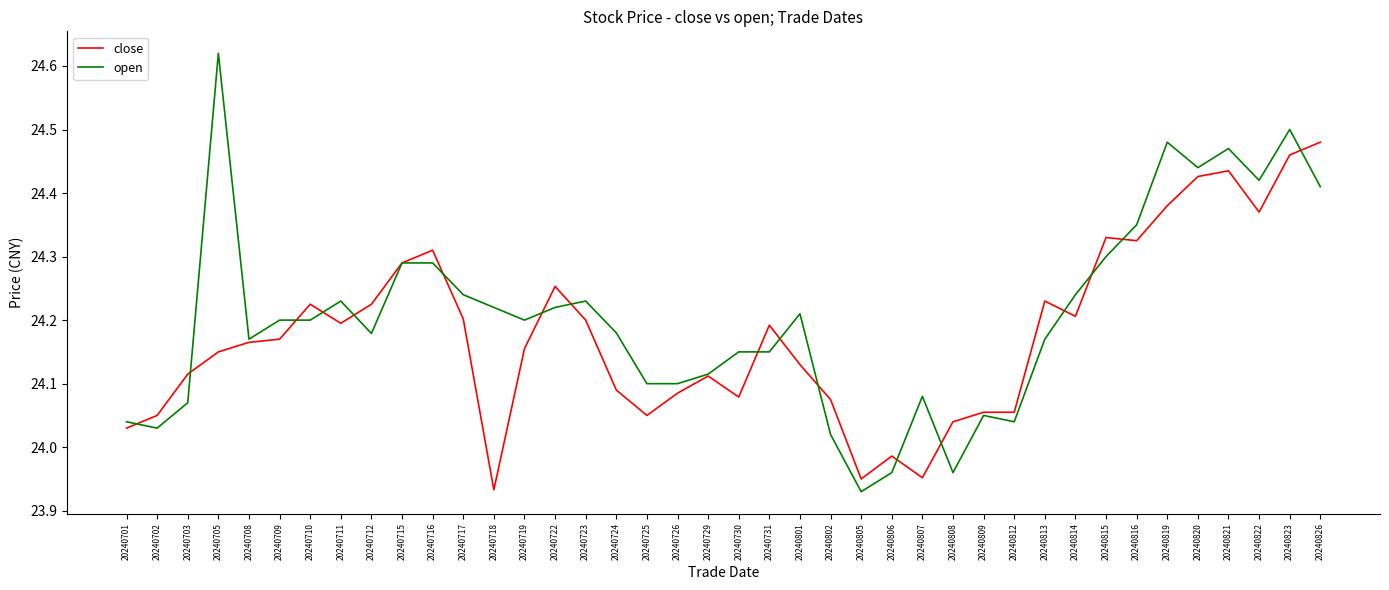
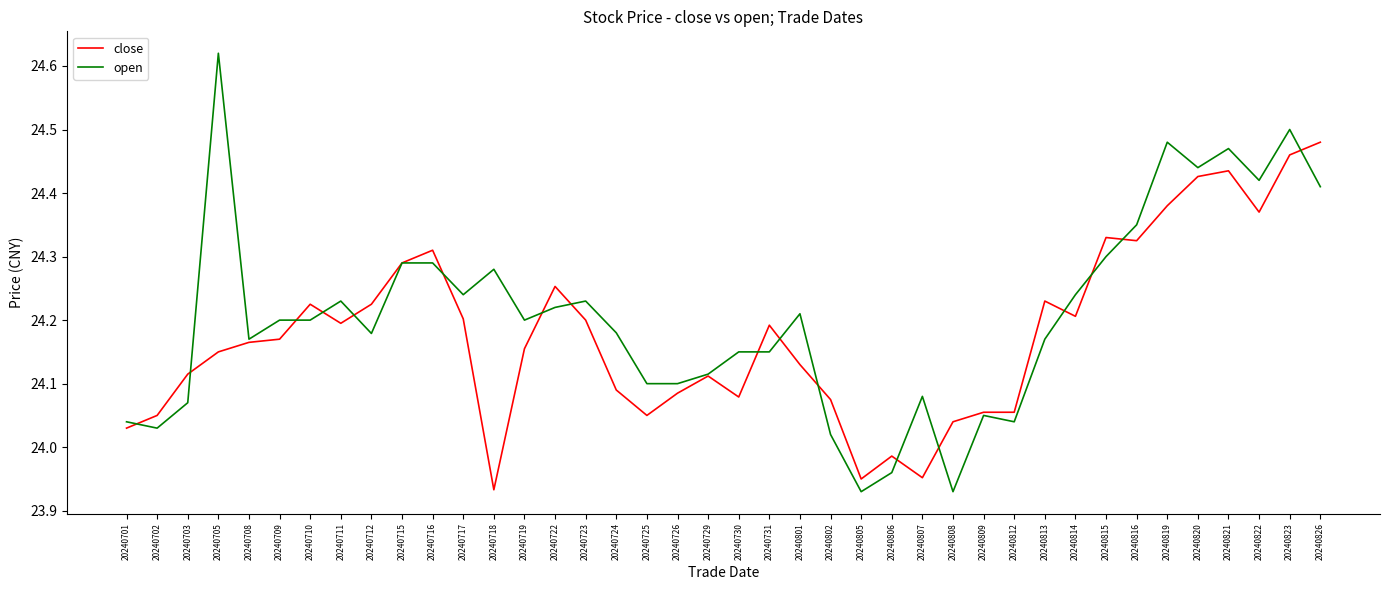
open, 20240718: 24.22 -> 24.28
open, 20240808: 23.96 -> 23.93
